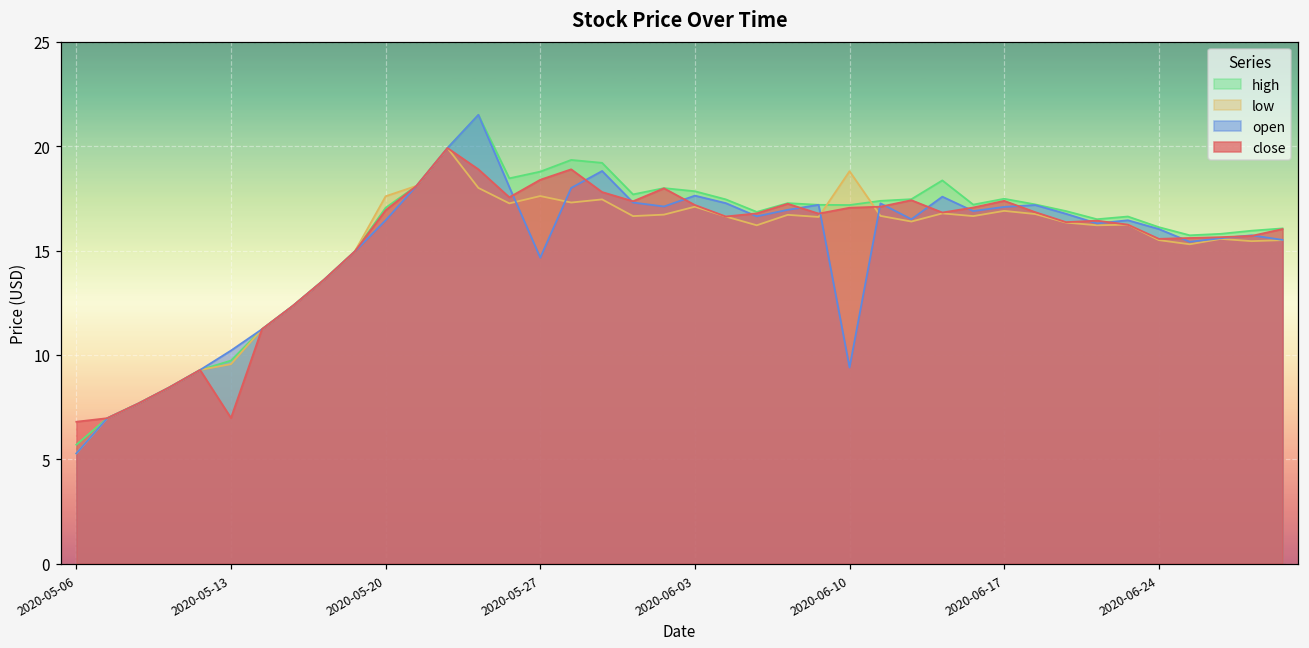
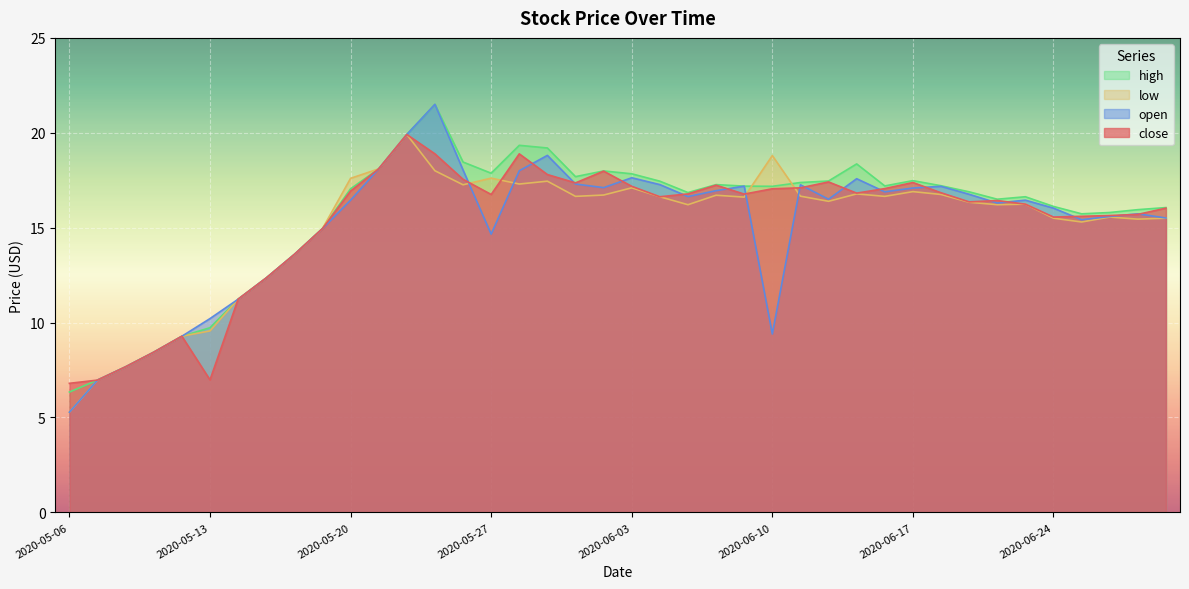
high, 2020-05-06: 5.7 -> 6.3
high, 2020-05-27: 18.8 -> 17.9
close, 2020-05-27: 18.4 -> 16.8
